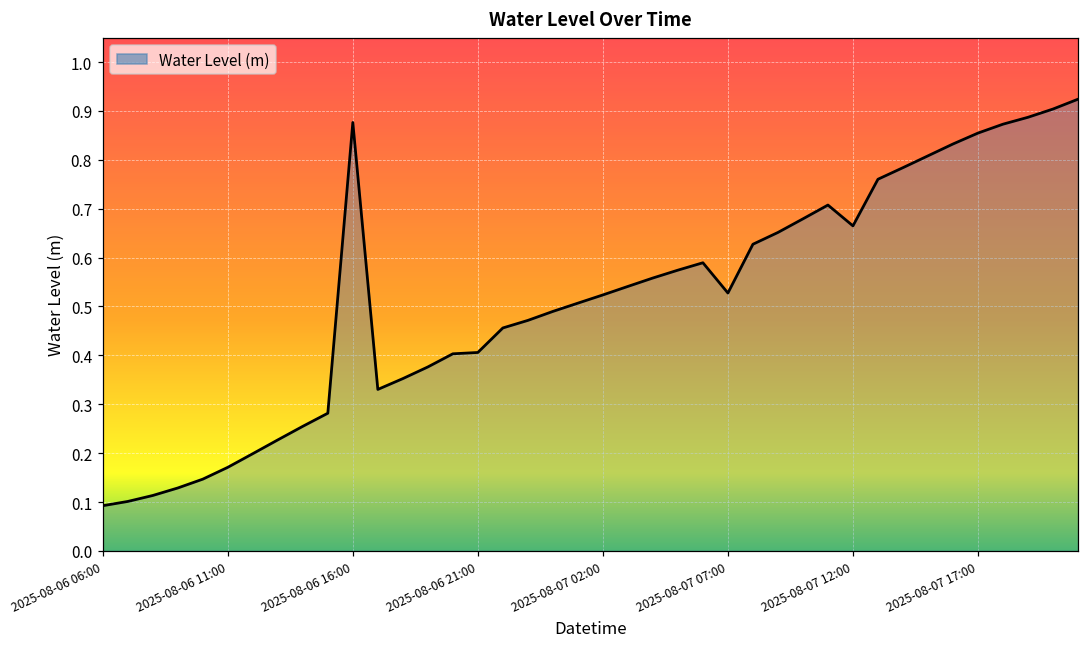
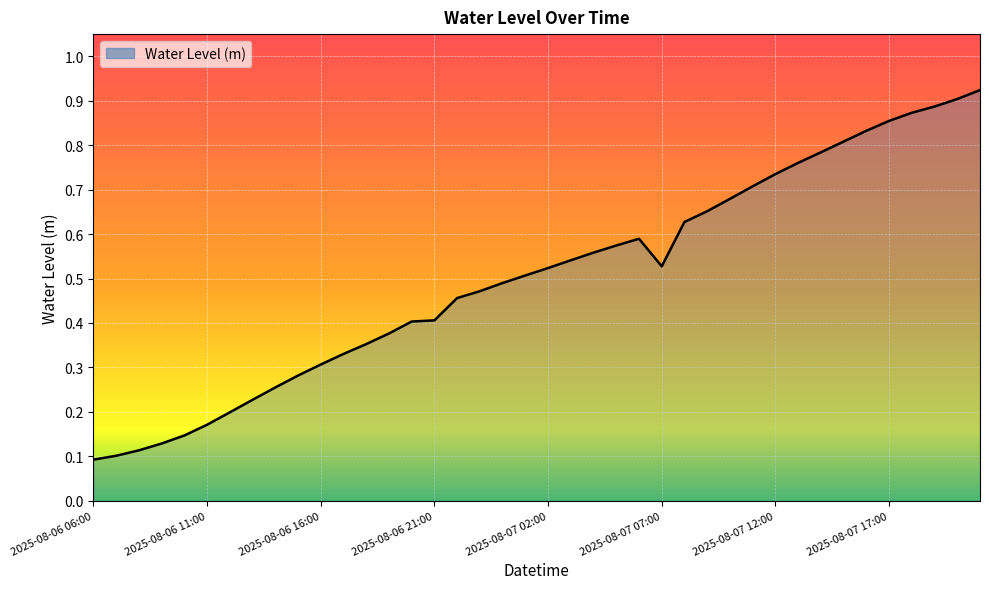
2025-08-06 16:00: 0.88 -> 0.31
2025-08-07 12:00: 0.66 -> 0.73
